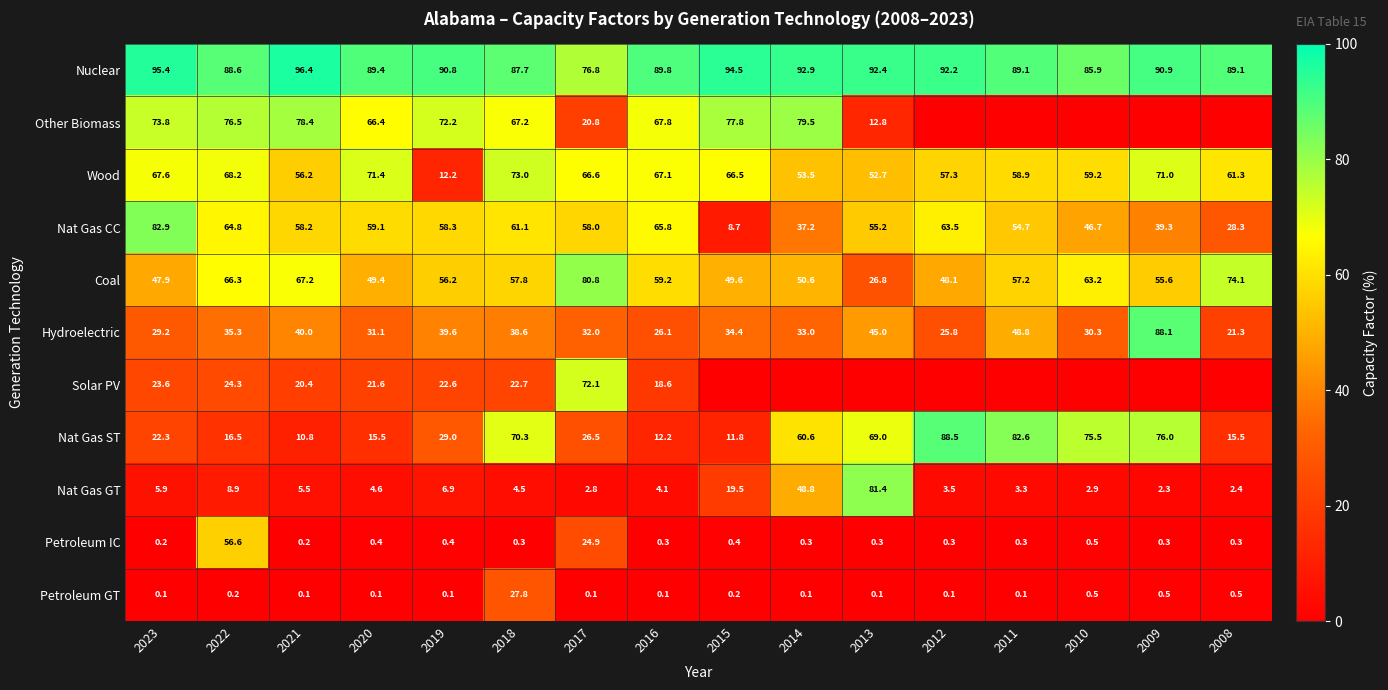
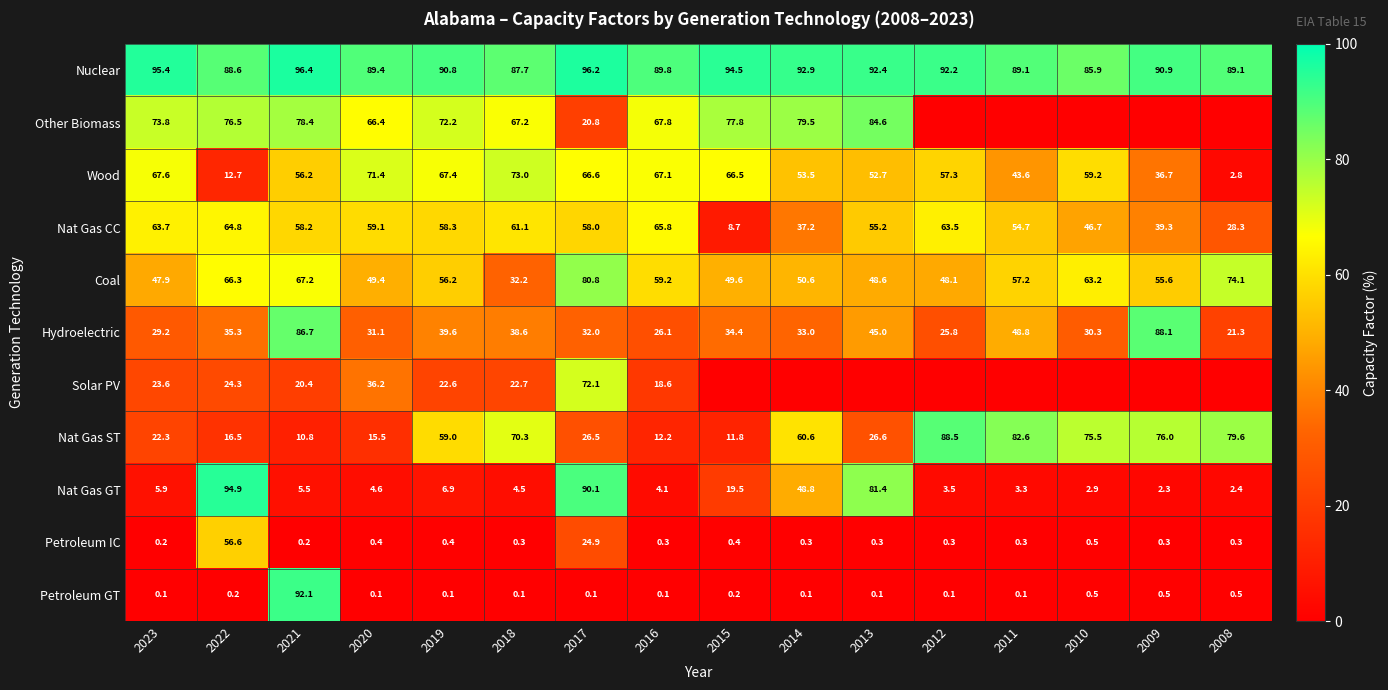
Nuclear, 2017: 76.8 -> 96.2
Other Biomass, 2013: 12.8 -> 84.6
Wood, 2022: 68.2 -> 12.7
Wood, 2019: 12.2 -> 67.4
Wood, 2011: 58.9 -> 43.6
Wood, 2009: 71.0 -> 36.7
Wood, 2008: 61.3 -> 2.8
Nat Gas CC, 2023: 82.9 -> 63.7
Coal, 2018: 57.8 -> 32.2
Coal, 2013: 26.8 -> 48.6
Hydroelectric, 2021: 40.0 -> 86.7
Solar PV, 2020: 21.6 -> 36.2
Nat Gas ST, 2019: 29.0 -> 59.0
Nat Gas ST, 2013: 69.0 -> 26.6
Nat Gas ST, 2008: 15.5 -> 79.6
Nat Gas GT, 2022: 8.9 -> 94.9
Nat Gas GT, 2017: 2.8 -> 90.1
Petroleum GT, 2021: 0.1 -> 92.1
Petroleum GT, 2018: 27.8 -> 0.1
